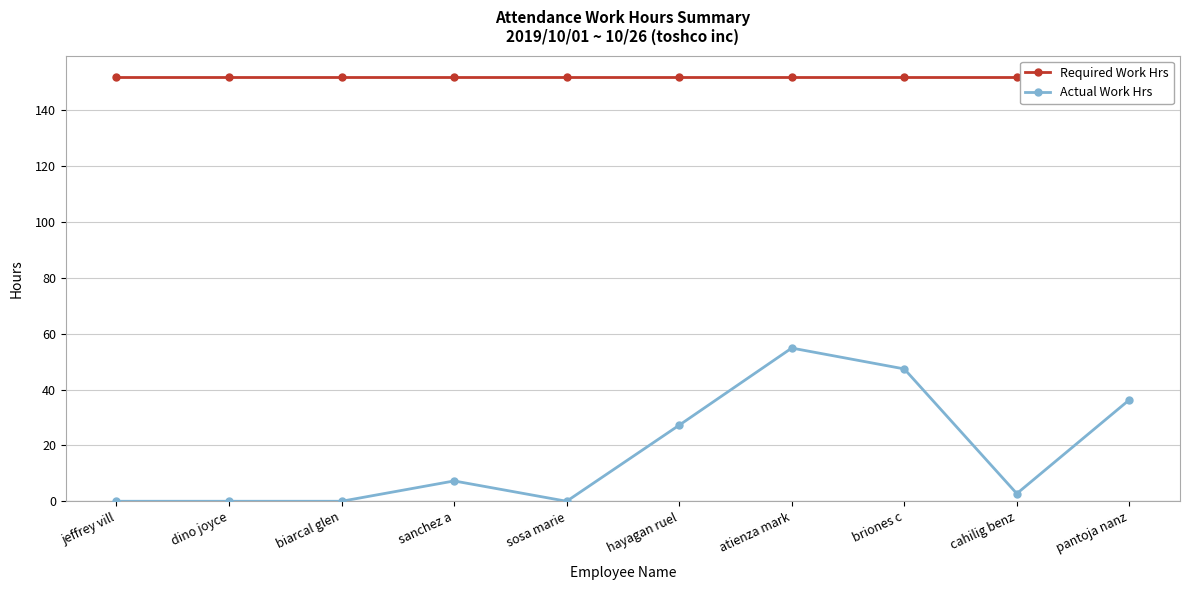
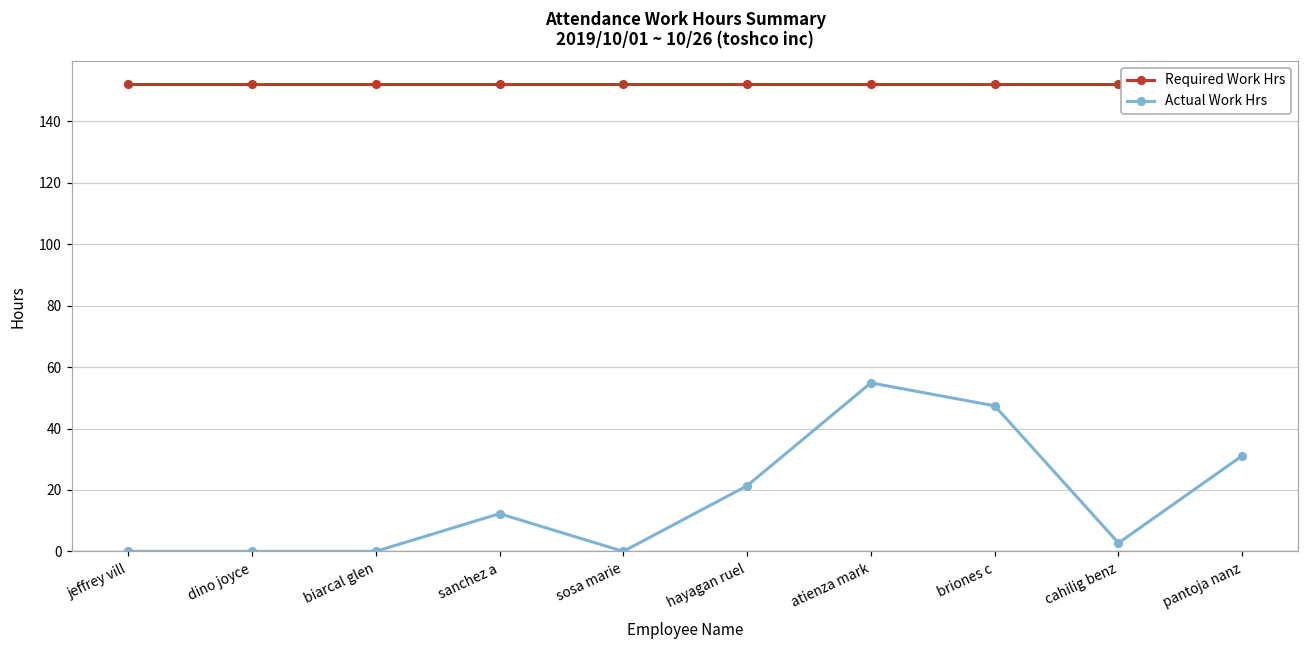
Actual Work Hrs, sanchez a: 7 -> 12
Actual Work Hrs, hayagan ruel: 27 -> 21
Actual Work Hrs, pantoja nanz: 36 -> 31
